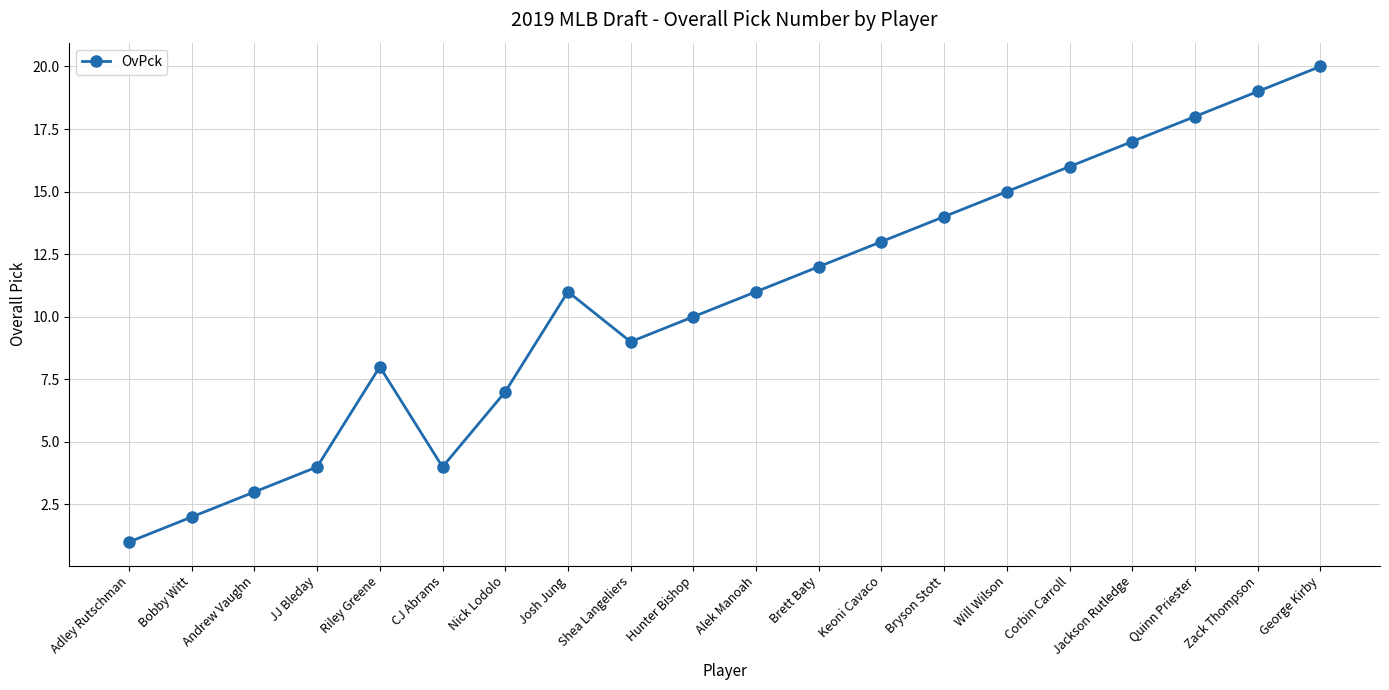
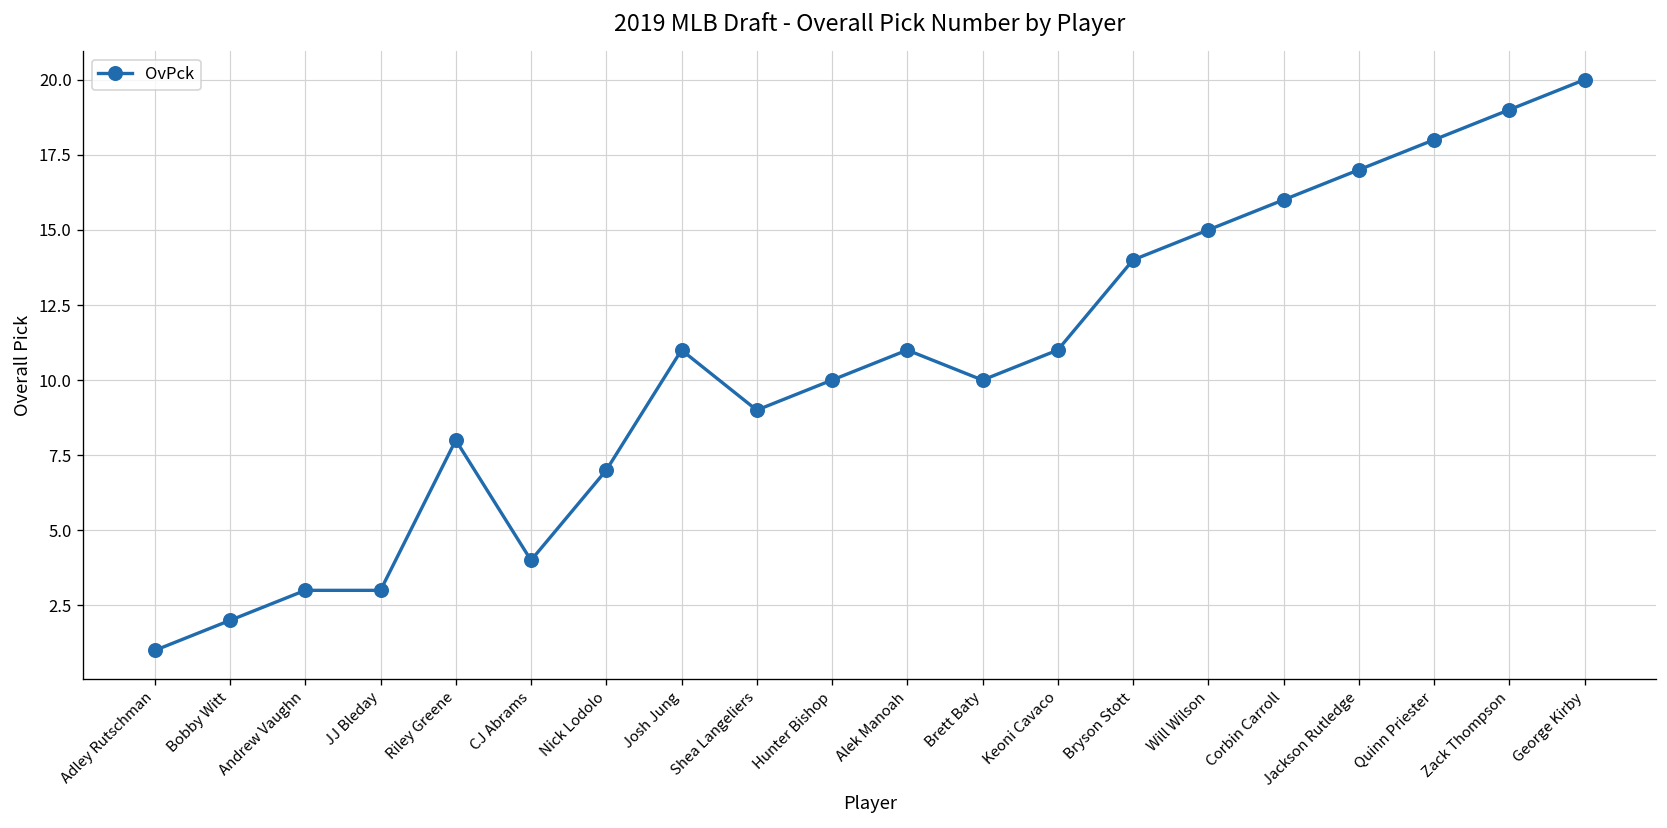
JJ Bleday: 4 -> 3
Brett Baty: 12 -> 10
Keoni Cavaco: 13 -> 11
